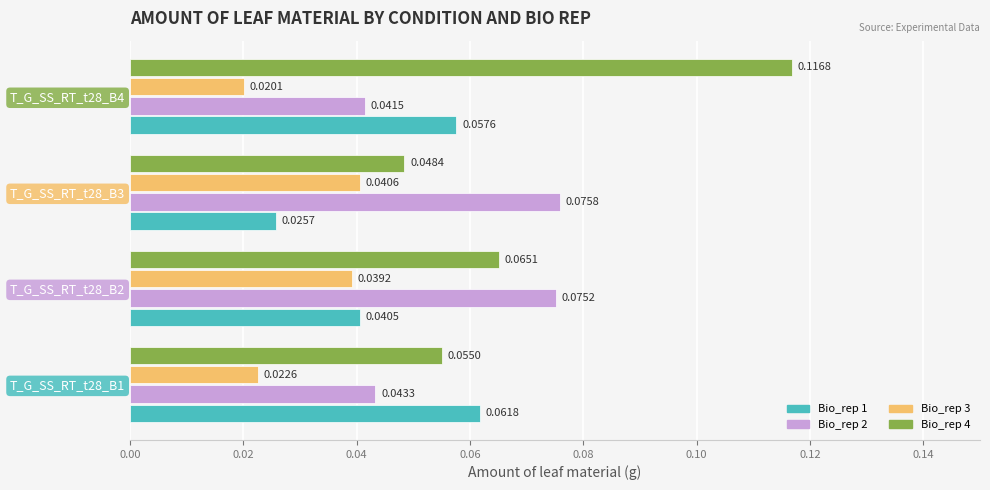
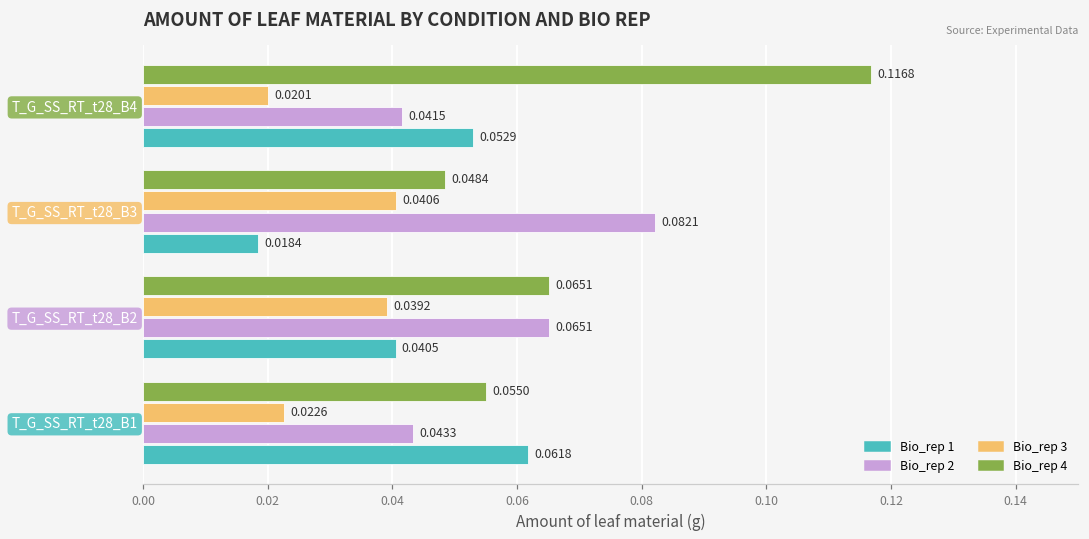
Bio_rep 1, T_G_SS_RT_t28_B4: 0.0576 -> 0.0529
Bio_rep 2, T_G_SS_RT_t28_B3: 0.0758 -> 0.0821
Bio_rep 1, T_G_SS_RT_t28_B3: 0.0257 -> 0.0184
Bio_rep 2, T_G_SS_RT_t28_B2: 0.0752 -> 0.0651
